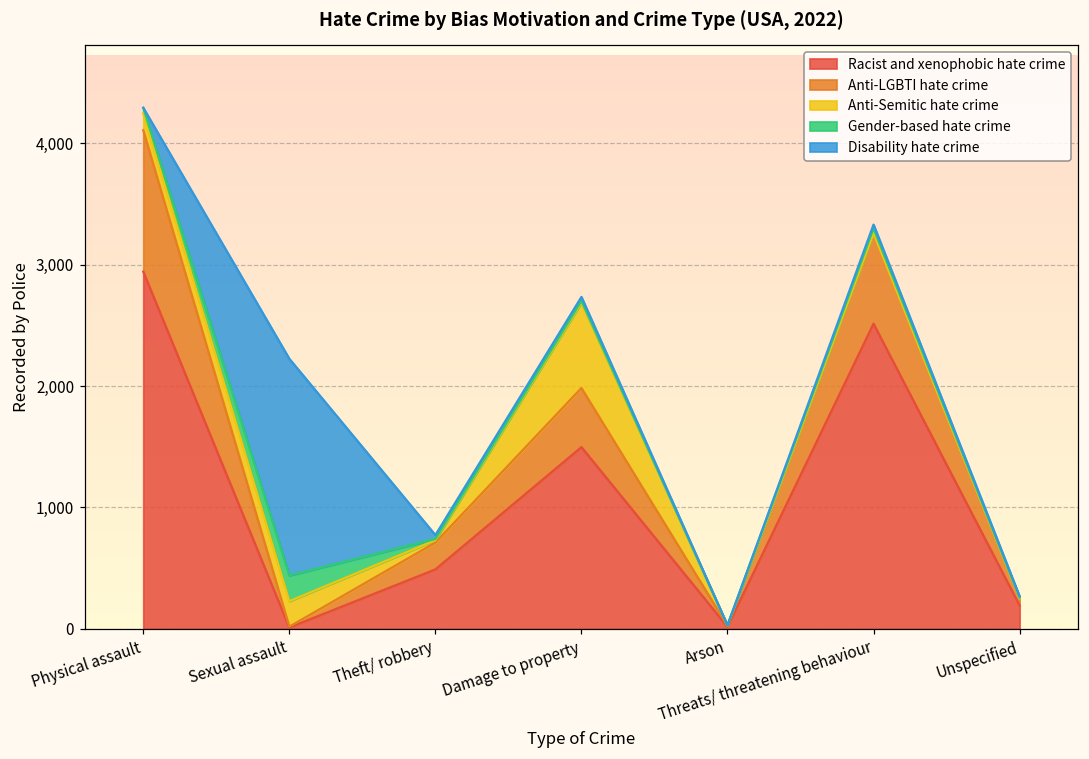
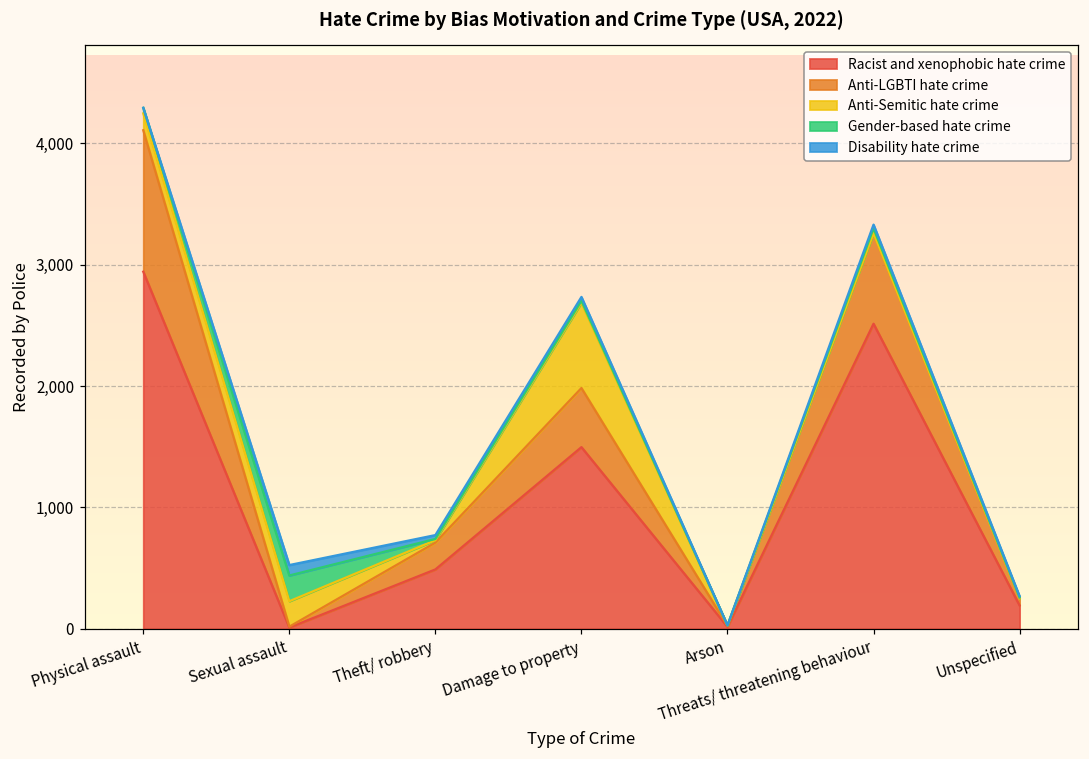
Disability hate crime, Sexual assault: 1,790 -> 90
